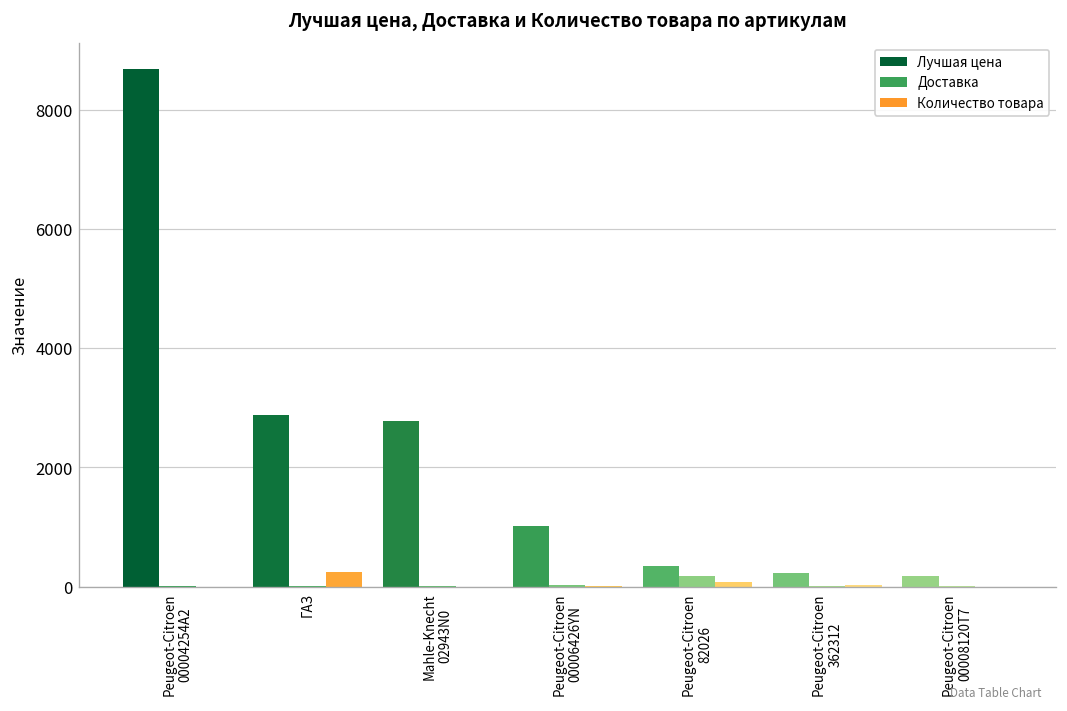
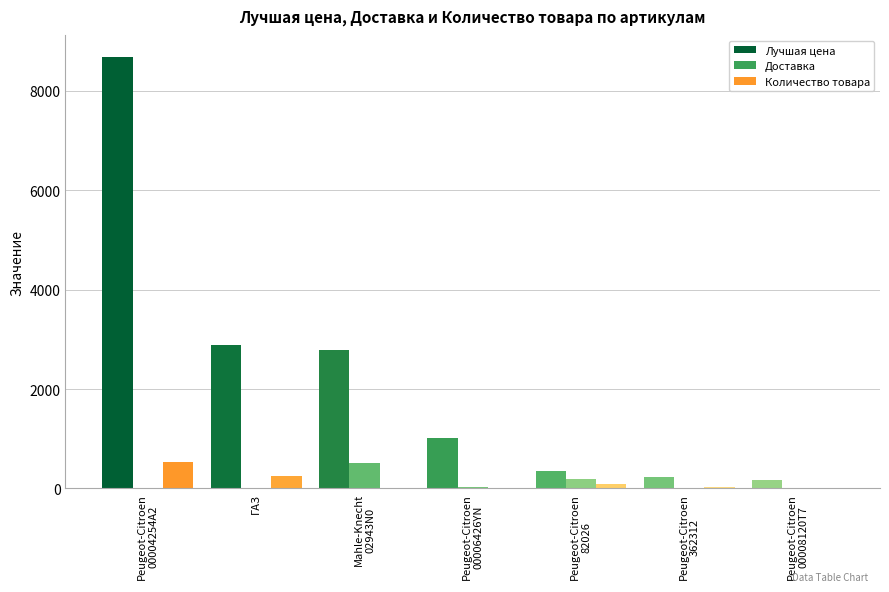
Количество товара, Peugeot-Citroen 00004254A2: 0 -> 500
Доставка, Mahle-Knecht 02943N0: 0 -> 500
